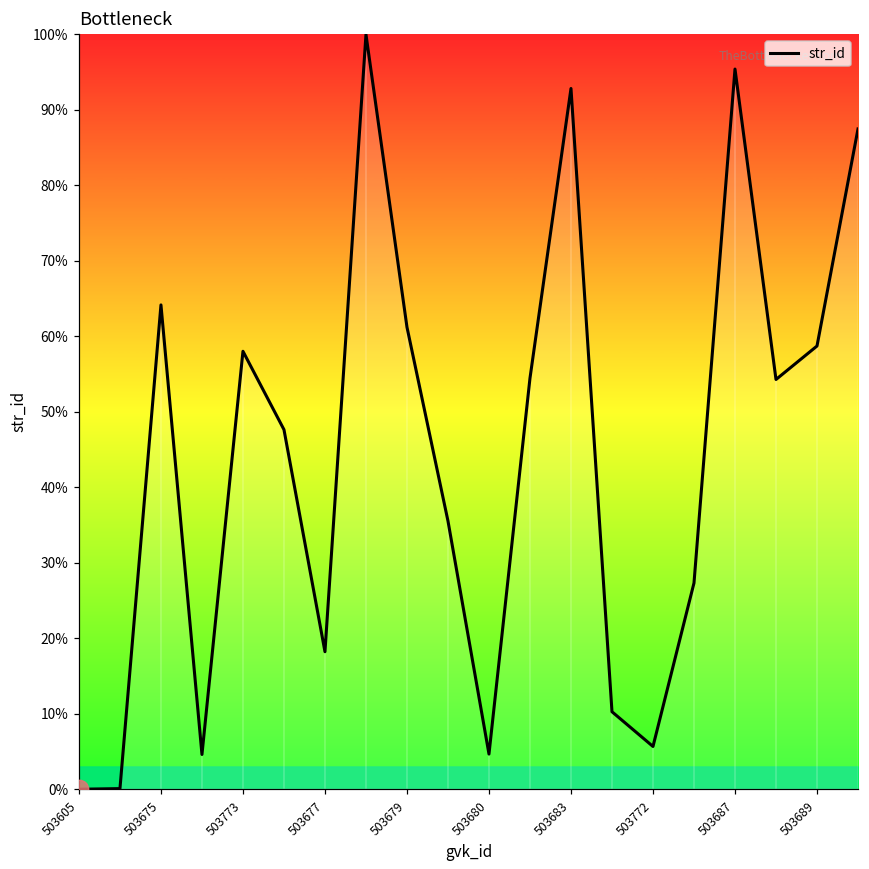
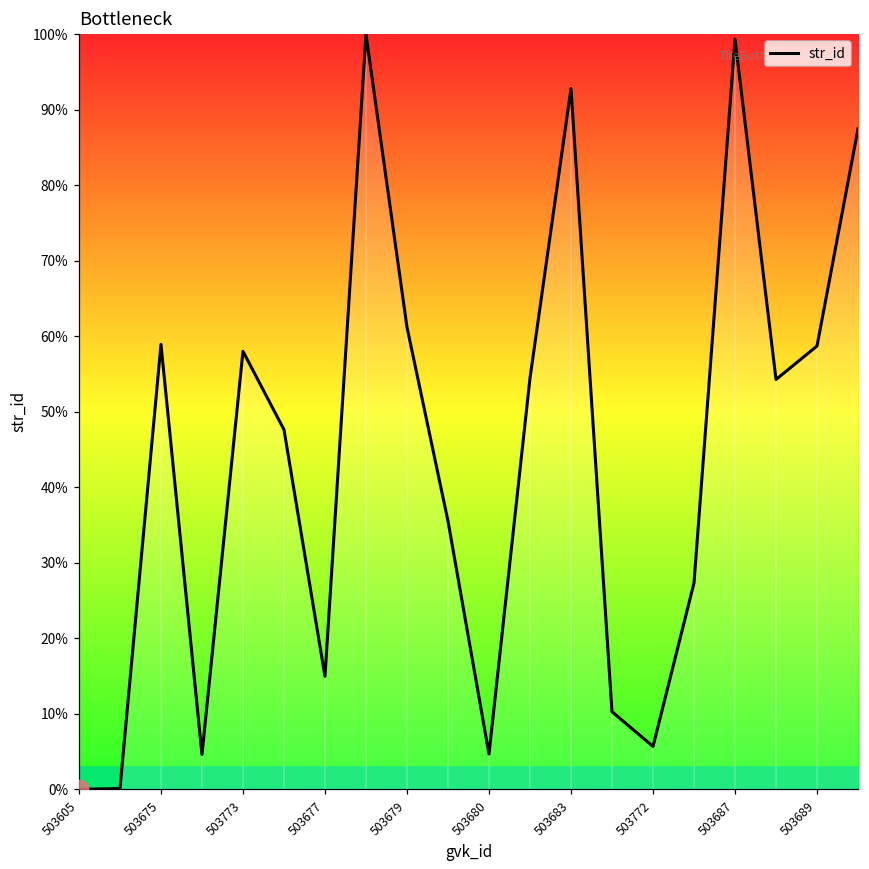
str_id, 503675: 64% -> 59%
str_id, 503677: 18% -> 15%
str_id, 503687: 95% -> 99%
